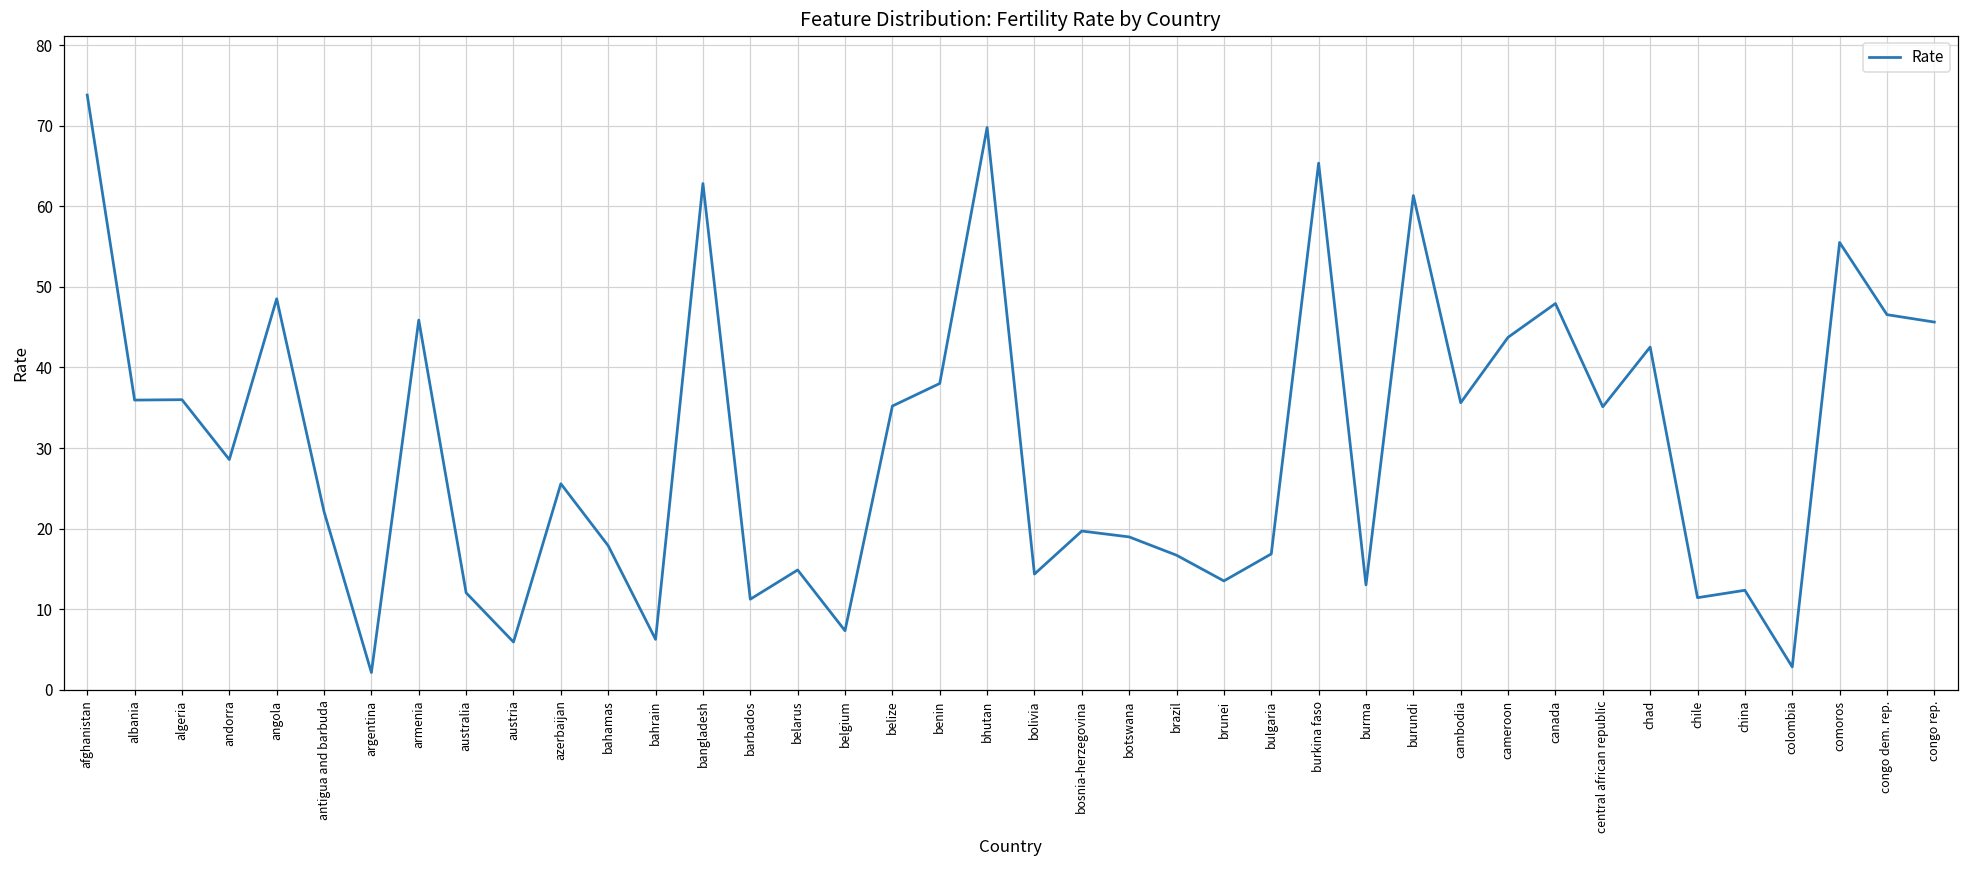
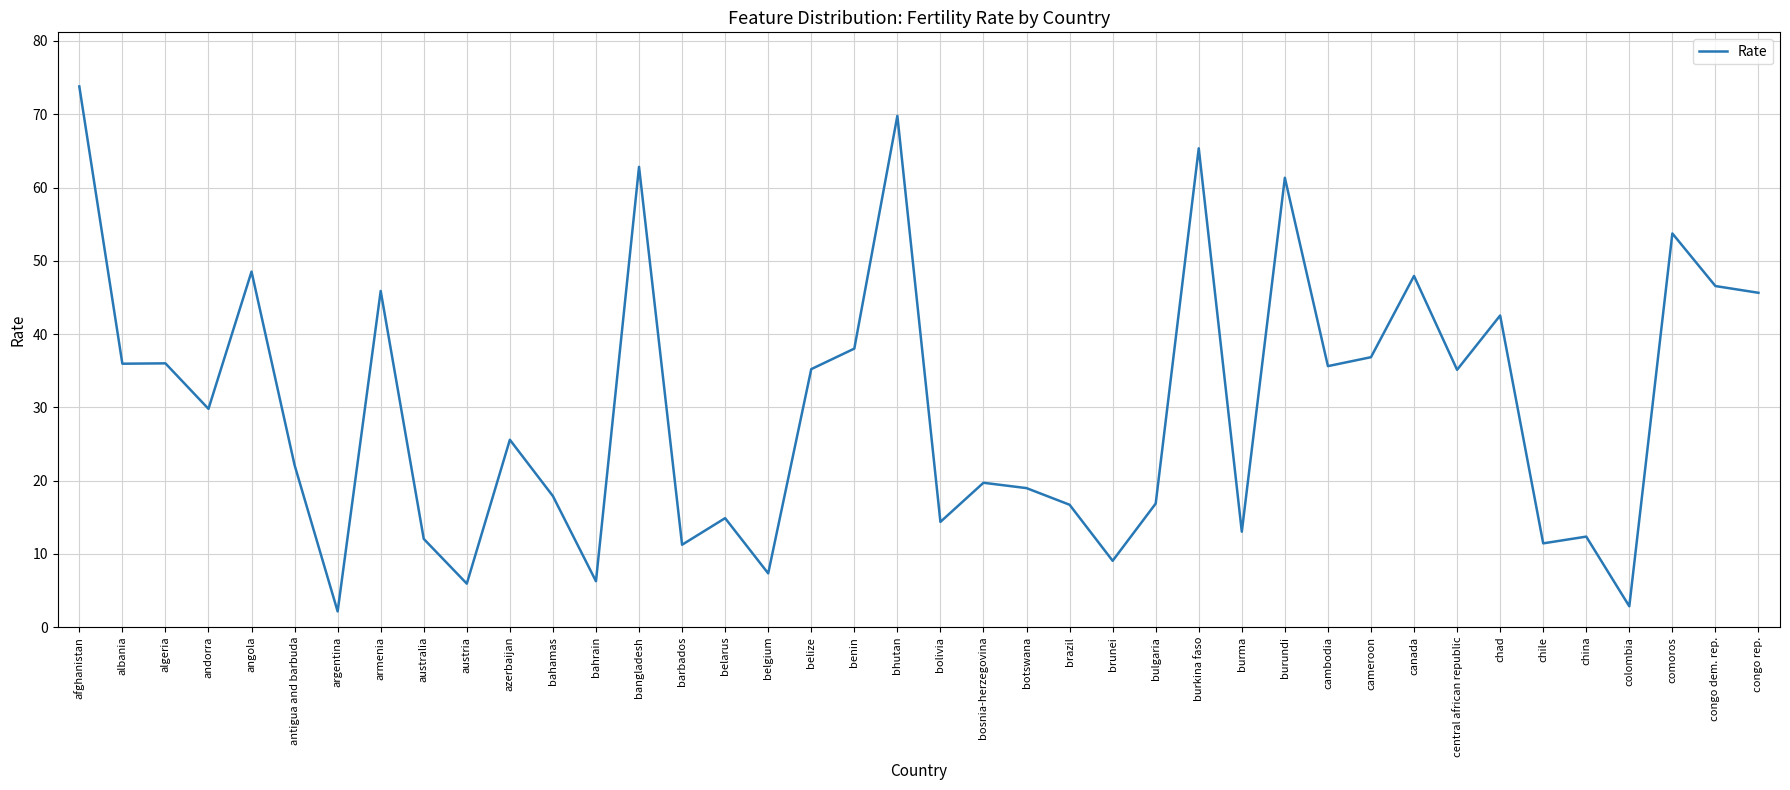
andorra: 29 -> 30
brunei: 14 -> 9
cameroon: 44 -> 37
comoros: 56 -> 54
